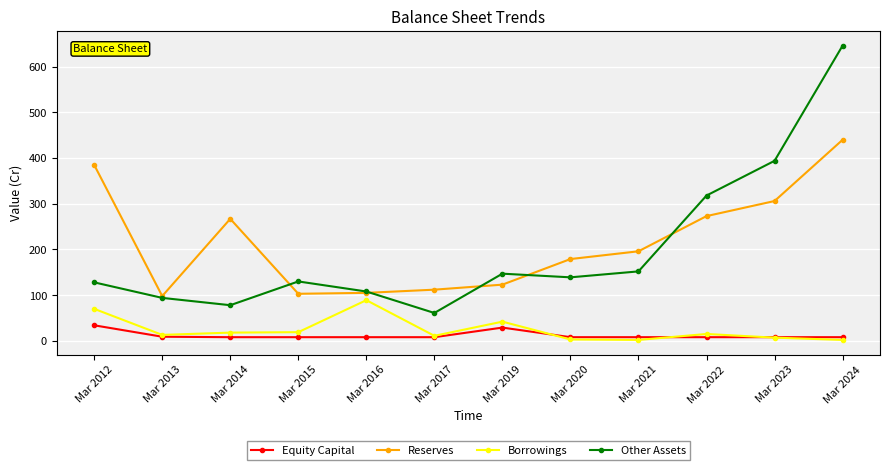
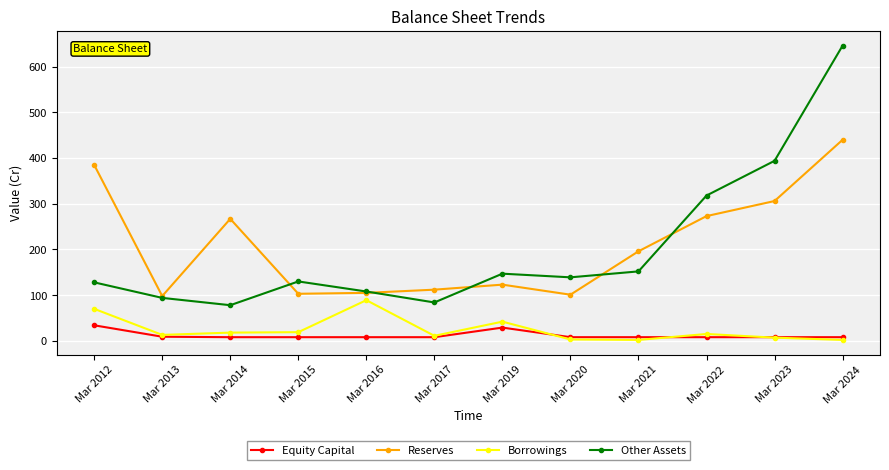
Other Assets, Mar 2017: 60 -> 80
Reserves, Mar 2020: 180 -> 100
